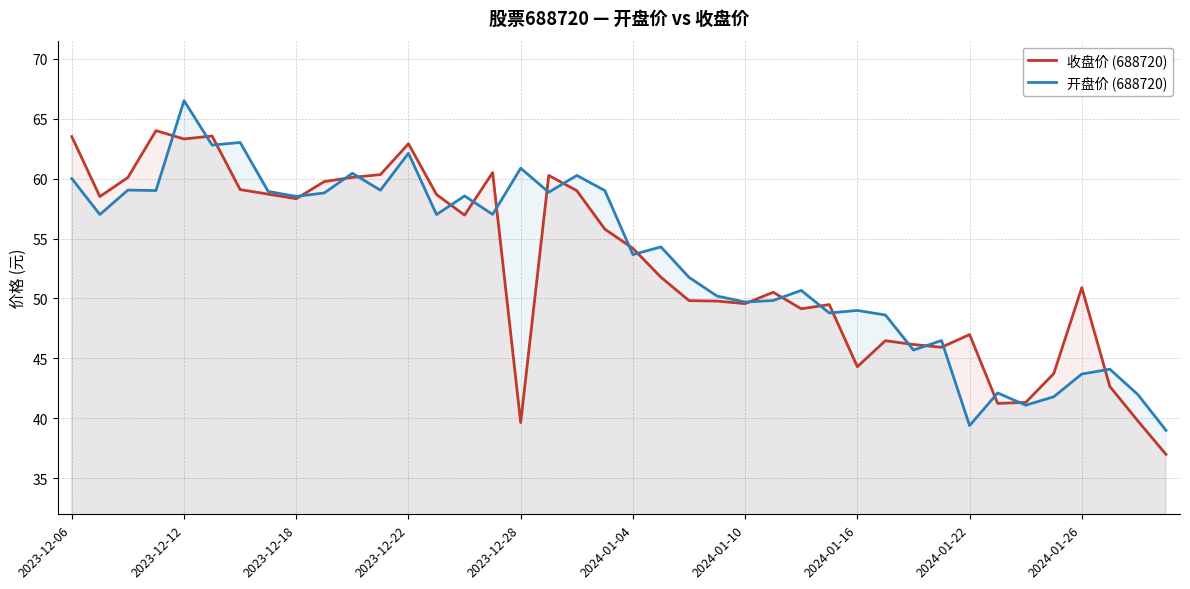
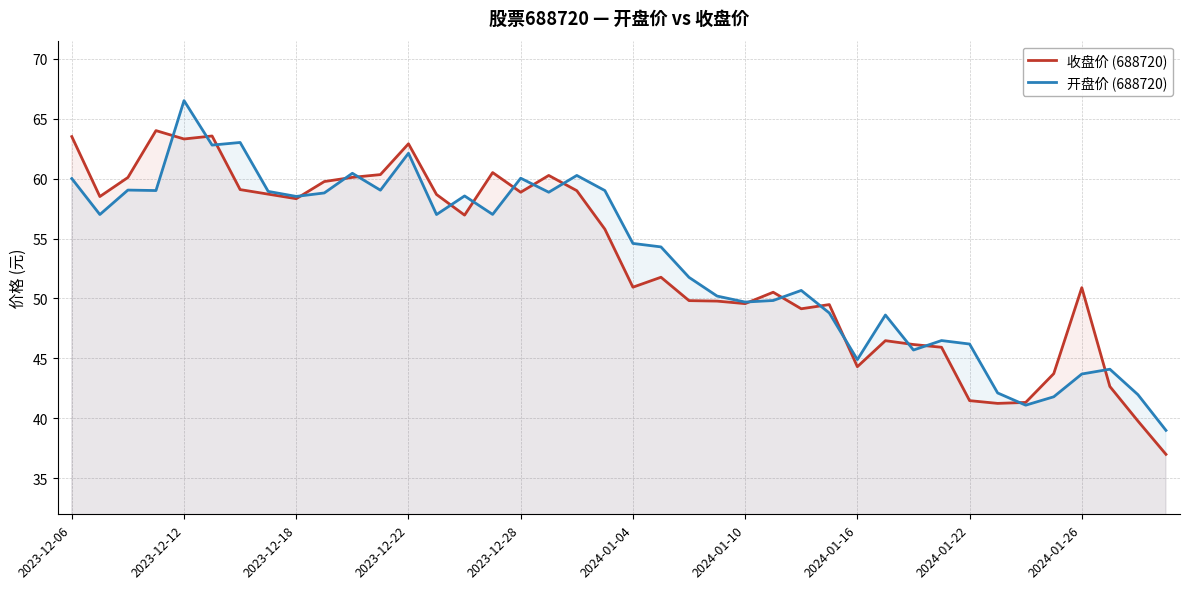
收盘价 (688720), 2023-12-28: 39.7 -> 58.9
开盘价 (688720), 2023-12-28: 60.9 -> 60.0
收盘价 (688720), 2024-01-04: 54.2 -> 50.9
开盘价 (688720), 2024-01-04: 53.7 -> 54.6
开盘价 (688720), 2024-01-16: 49.0 -> 44.9
收盘价 (688720), 2024-01-22: 47.0 -> 41.5
开盘价 (688720), 2024-01-22: 39.4 -> 46.2
